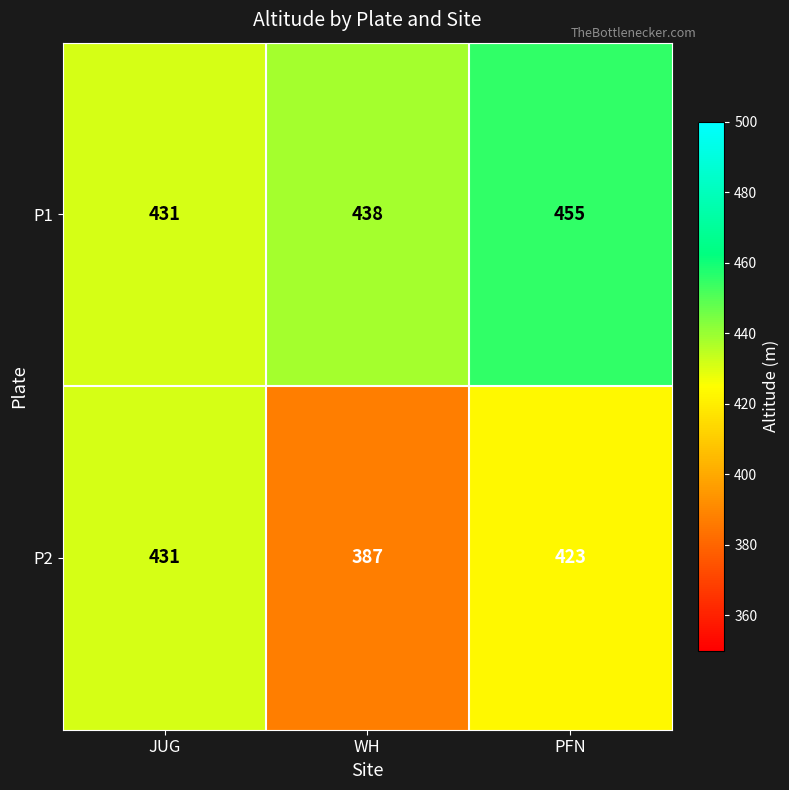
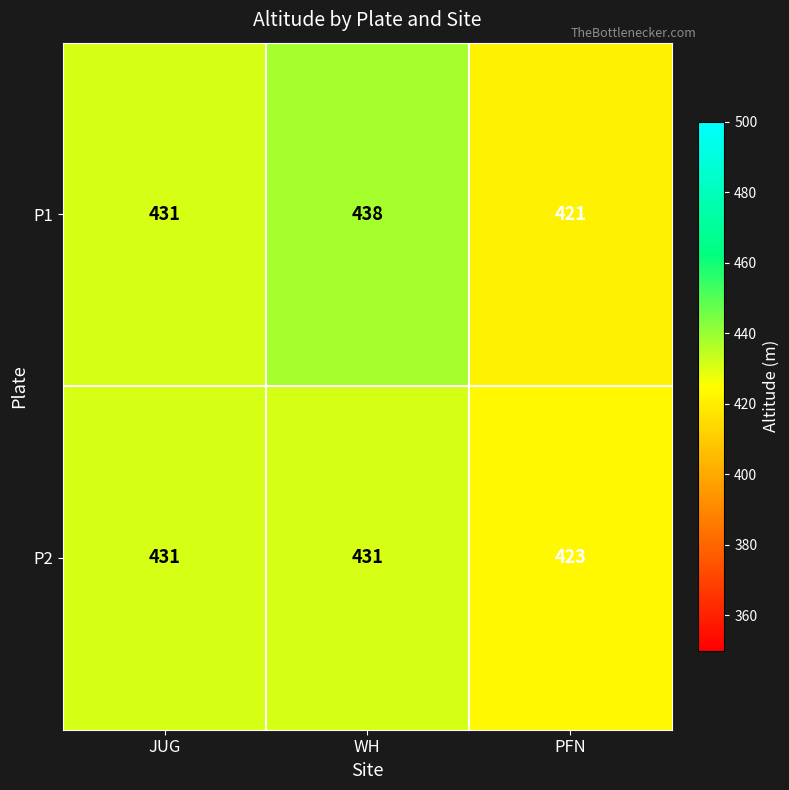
P1, PFN: 455 -> 421
P2, WH: 387 -> 431
